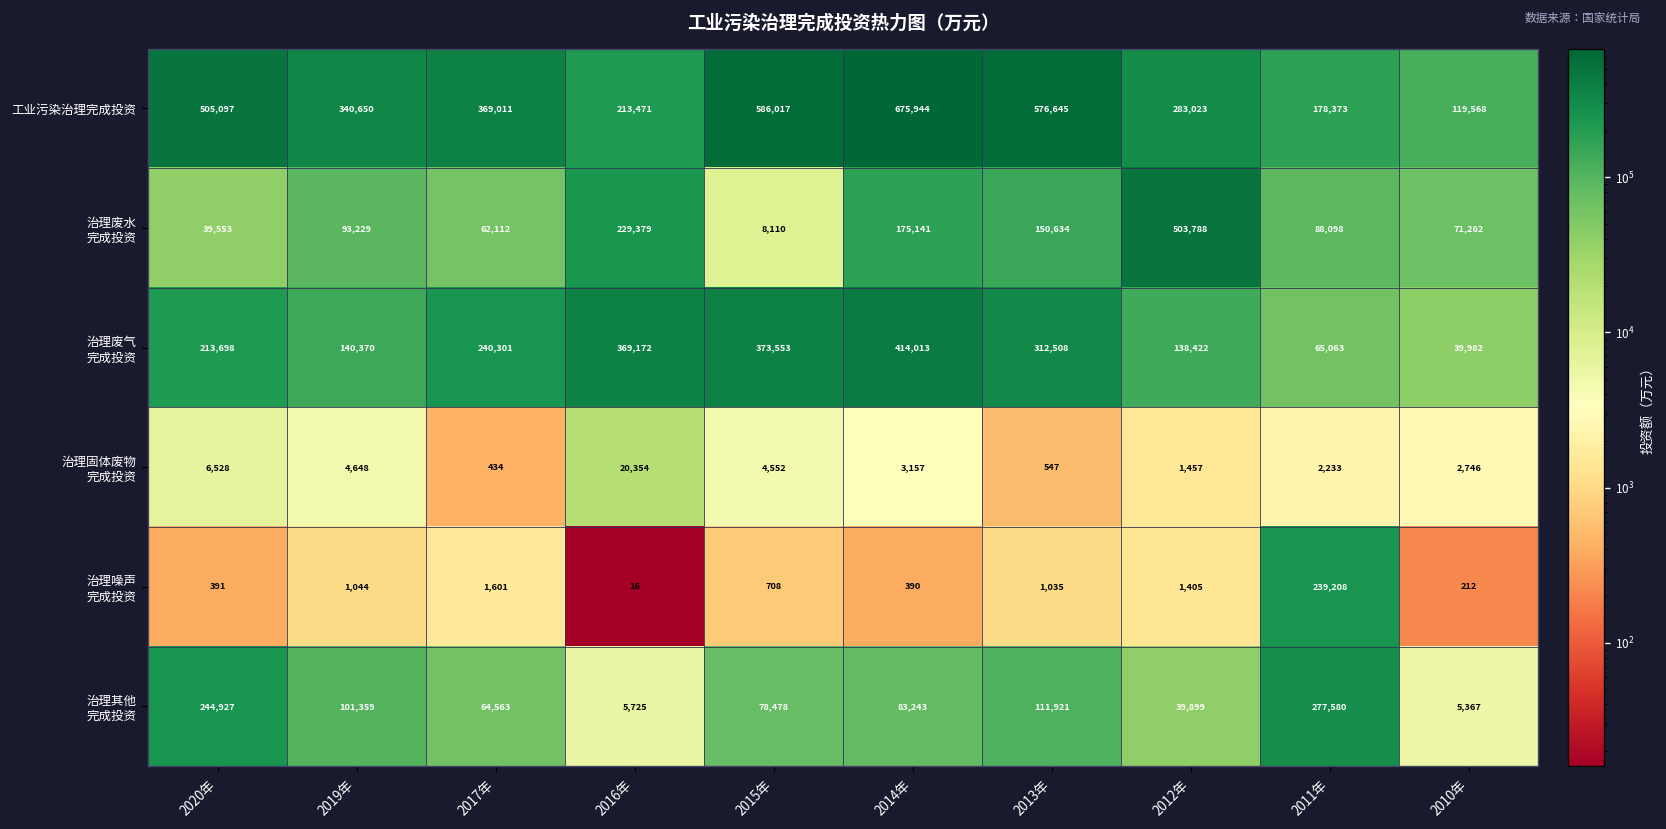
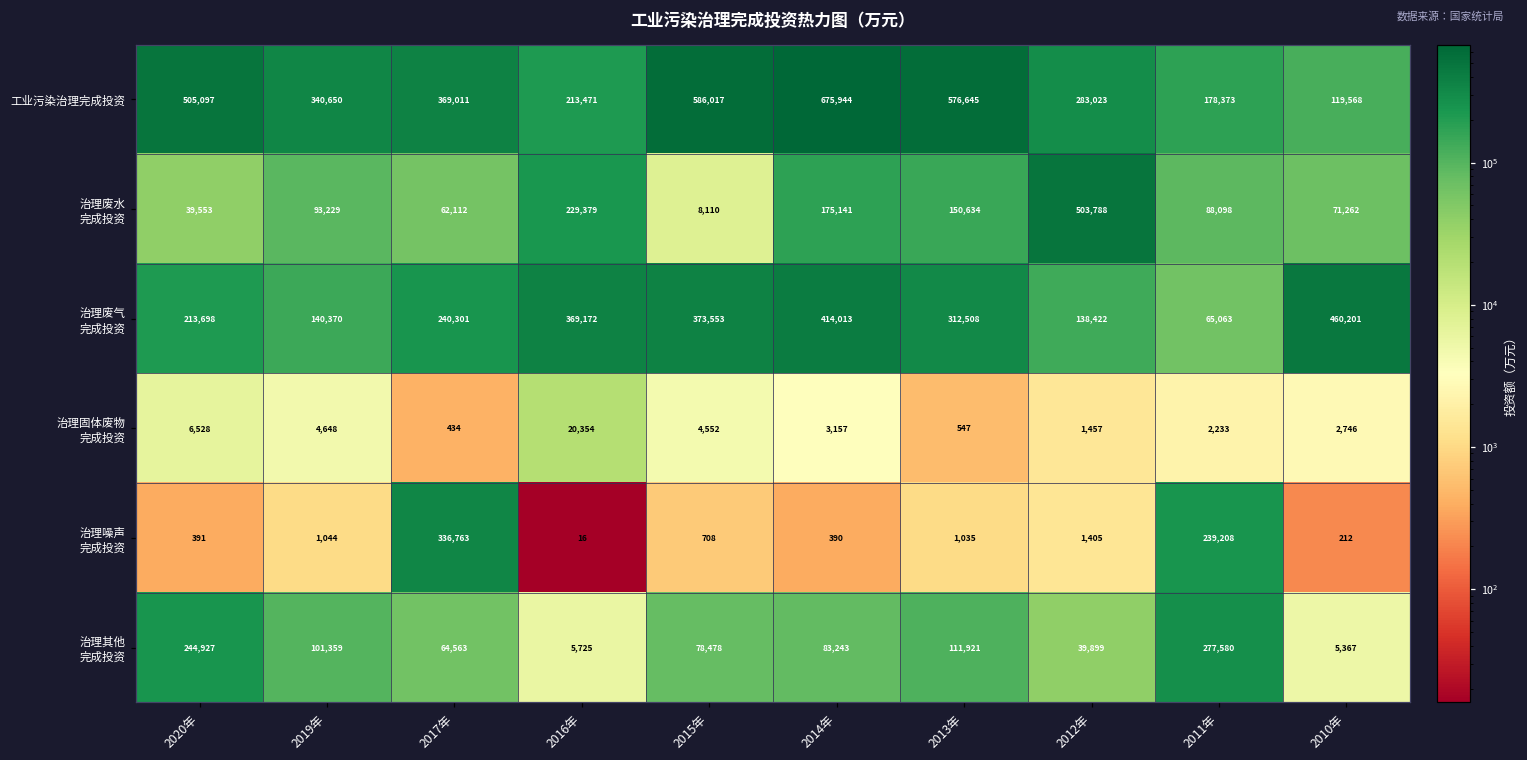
治理废气 完成投资, 2010年: 39,982 -> 460,201
治理噪声 完成投资, 2017年: 1,601 -> 336,763
